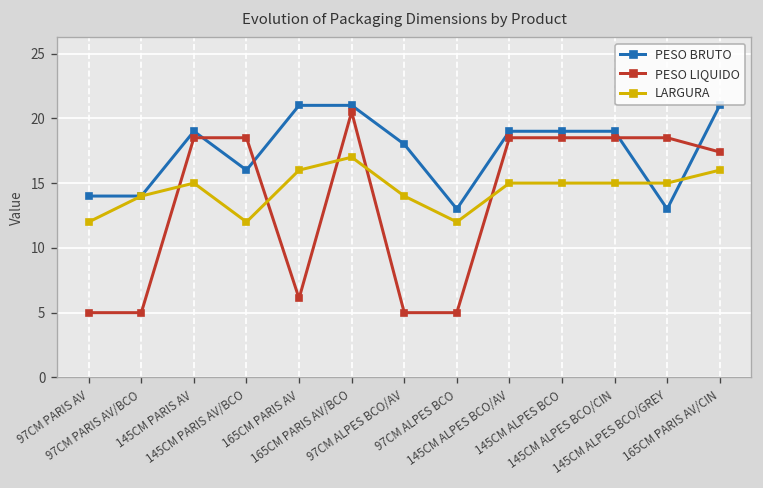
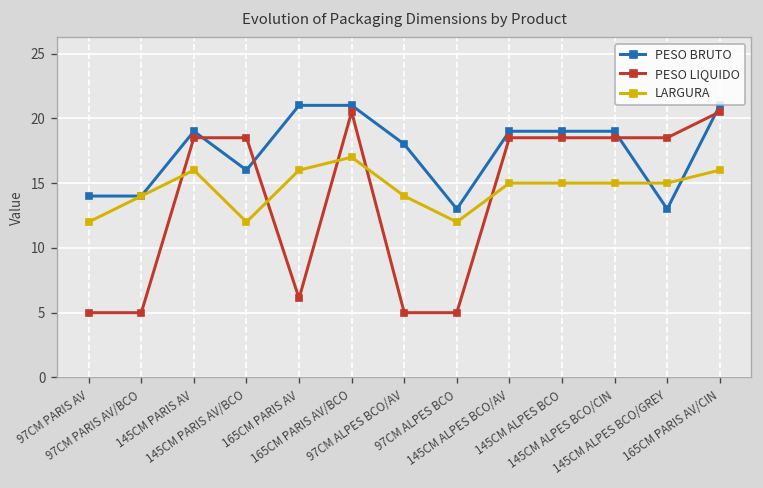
LARGURA, 145CM PARIS AV: 15 -> 16
PESO LIQUIDO, 165CM PARIS AV/CIN: 17.4 -> 20.5
